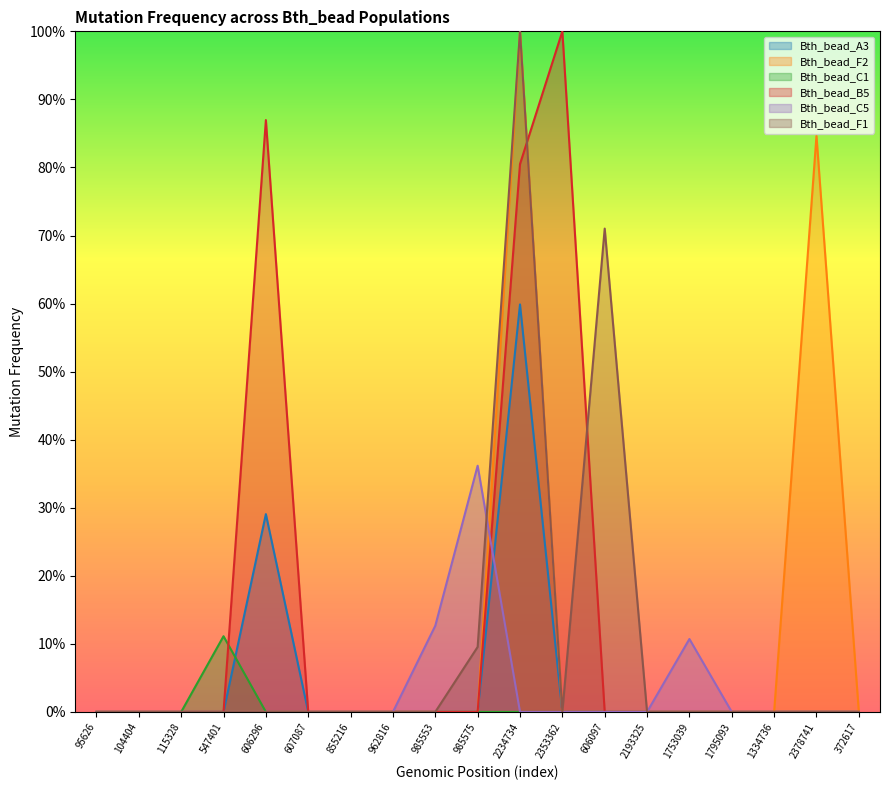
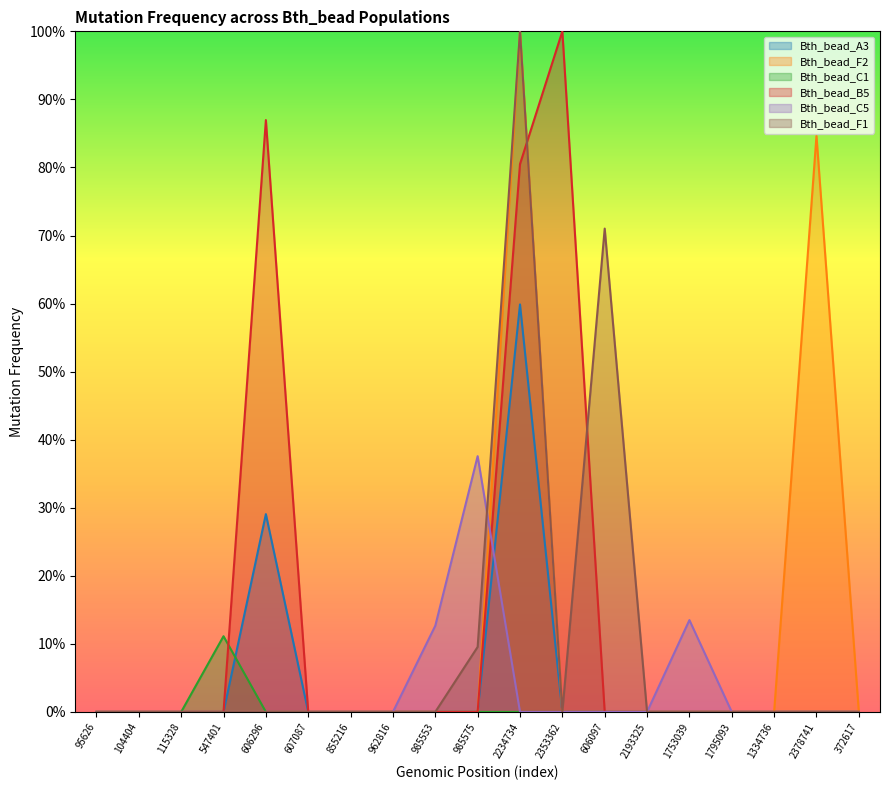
Bth_bead_C5, 985575: 36% -> 38%
Bth_bead_C5, 1753039: 11% -> 13%
